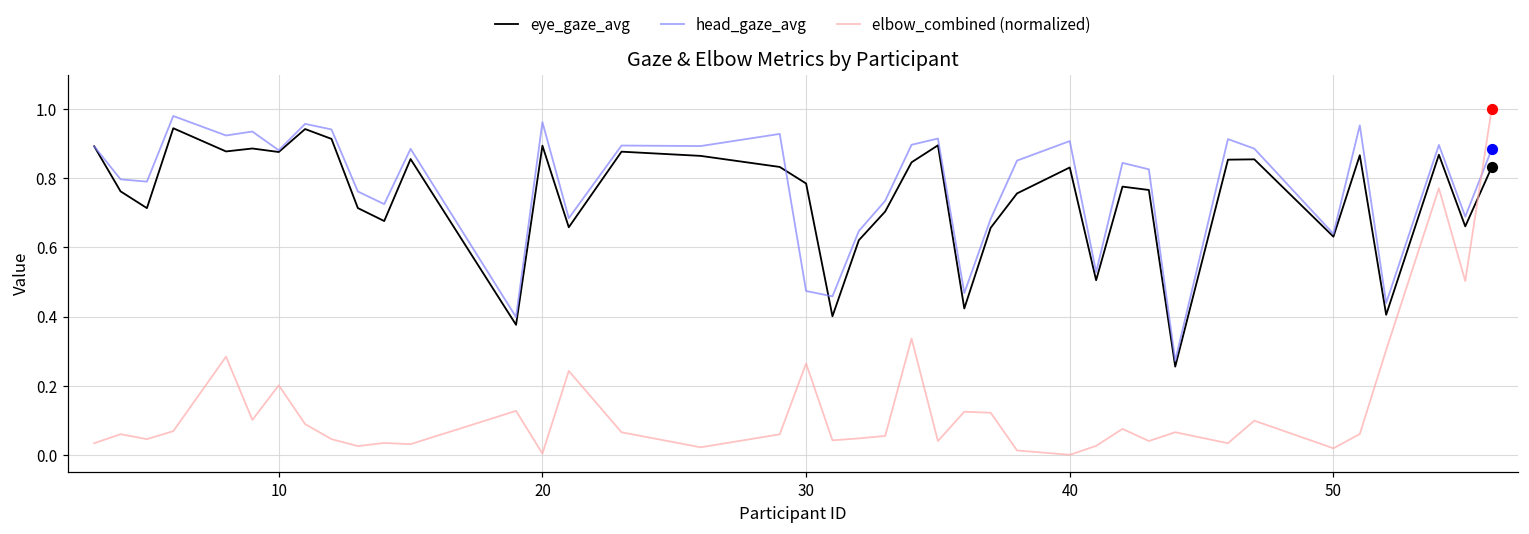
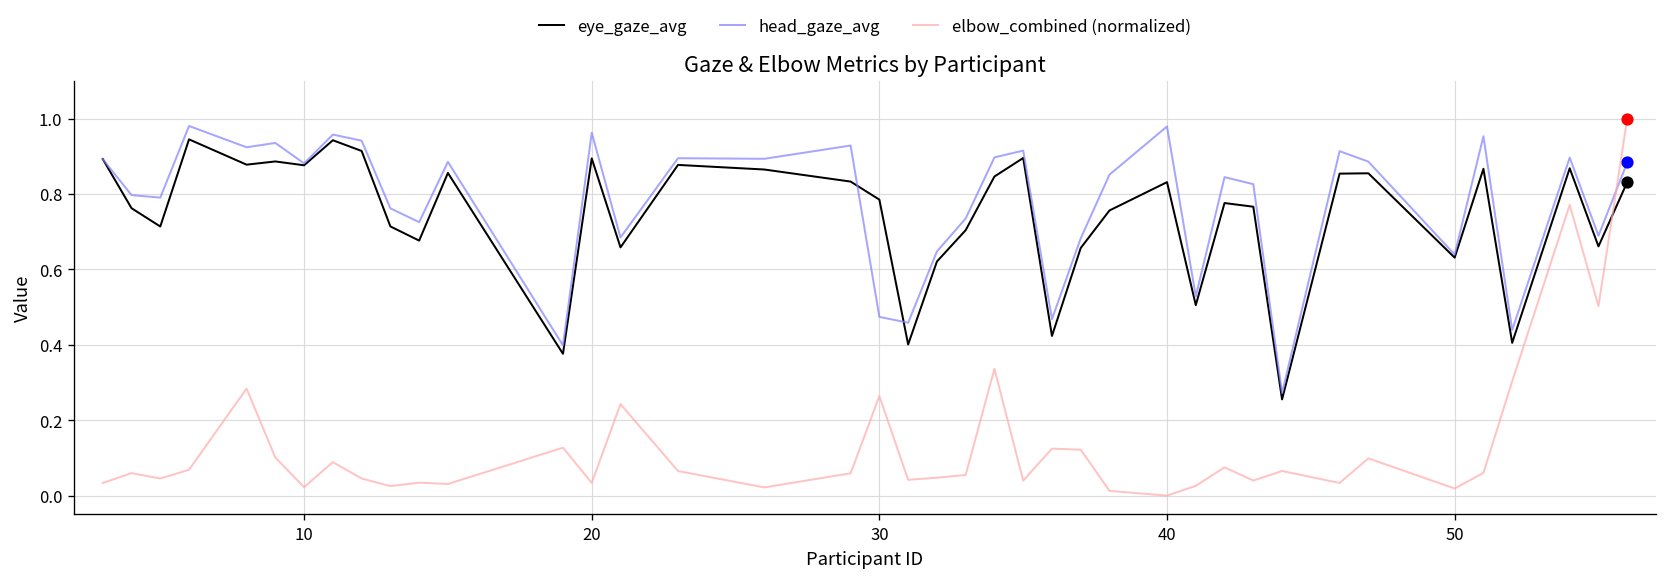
elbow_combined (normalized), 10: 0.20 -> 0.02
elbow_combined (normalized), 20: 0.00 -> 0.03
head_gaze_avg, 40: 0.91 -> 0.98
